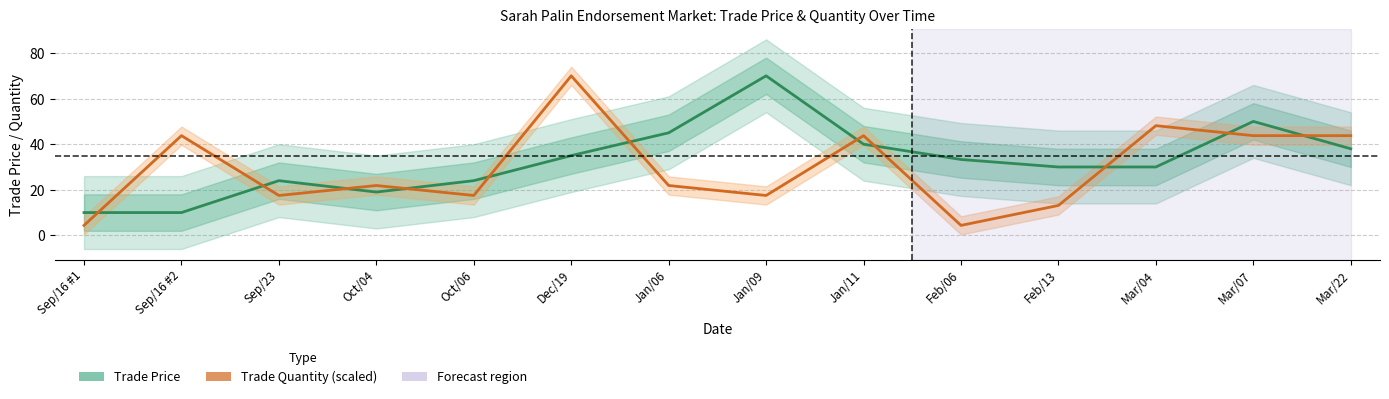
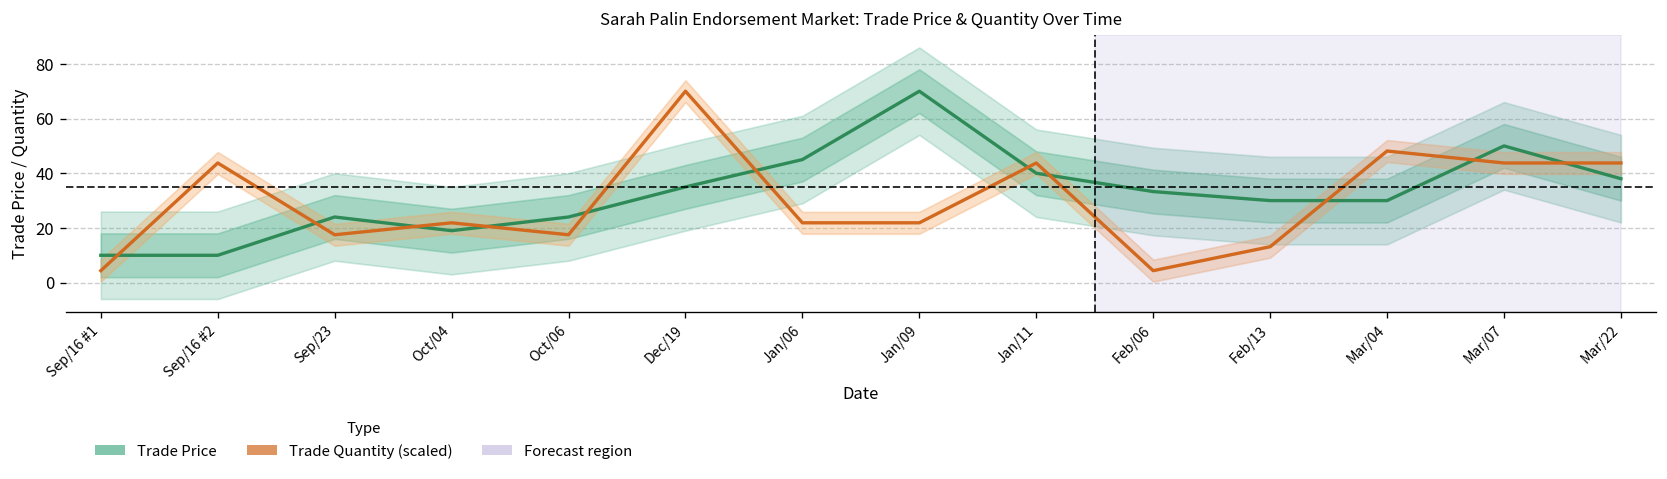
Trade Quantity (scaled), Jan/09: 18 -> 22
